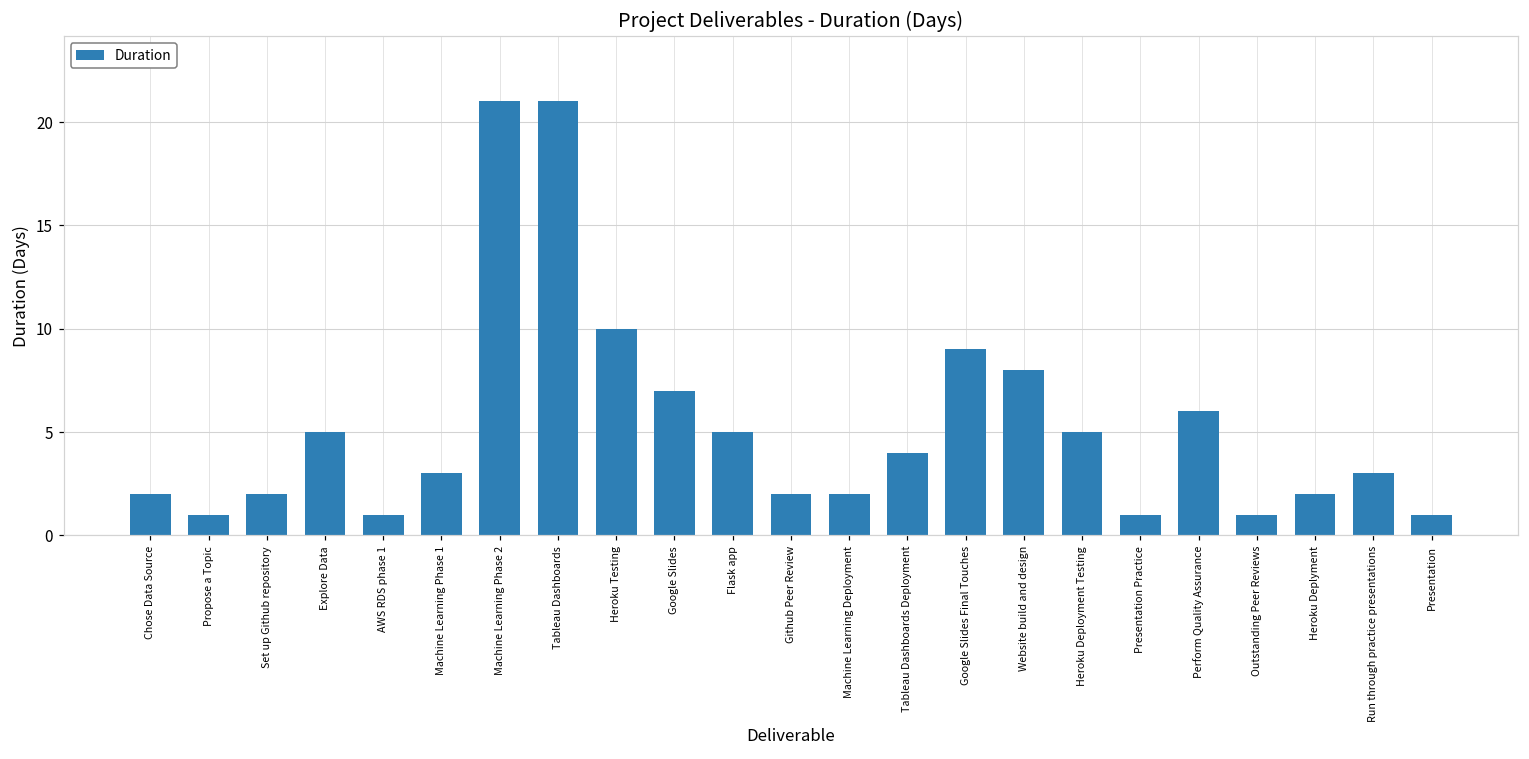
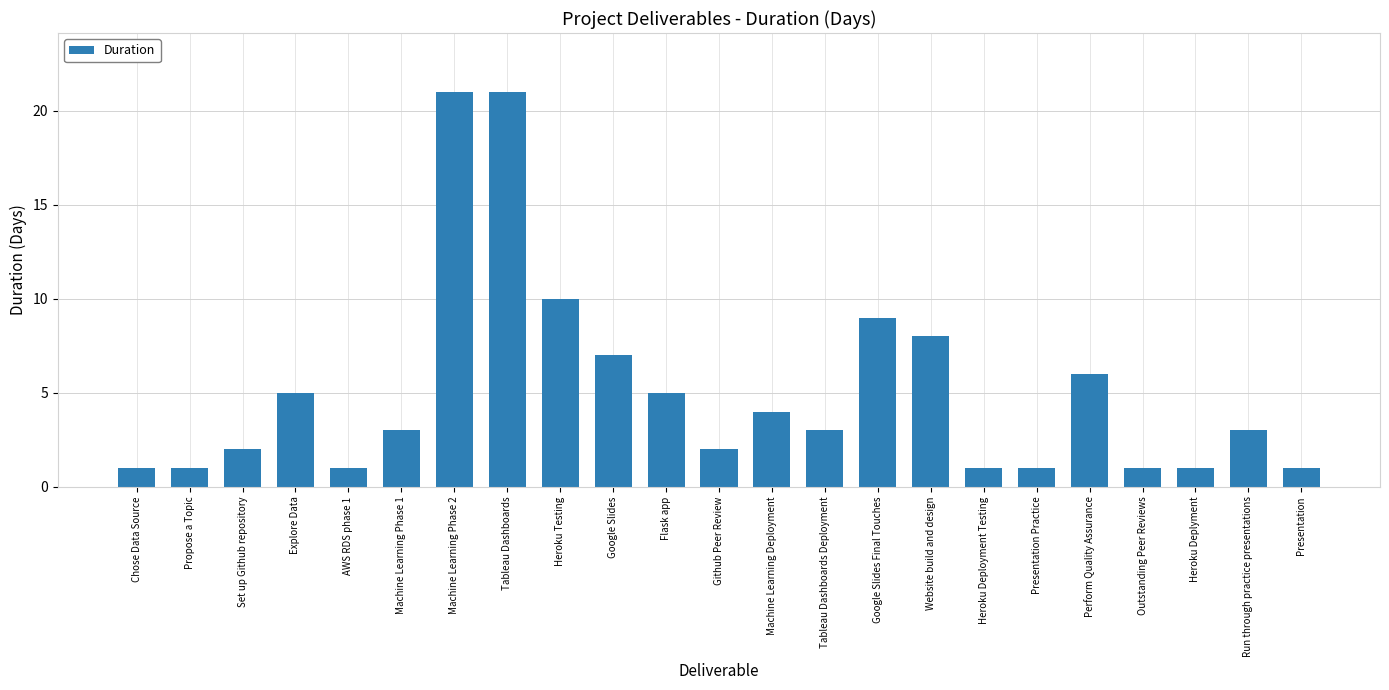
Chose Data Source: 2 -> 1
Machine Learning Deployment: 2 -> 4
Tableau Dashboards Deployment: 4 -> 3
Heroku Deployment Testing: 5 -> 1
Heroku Deplyment: 2 -> 1
